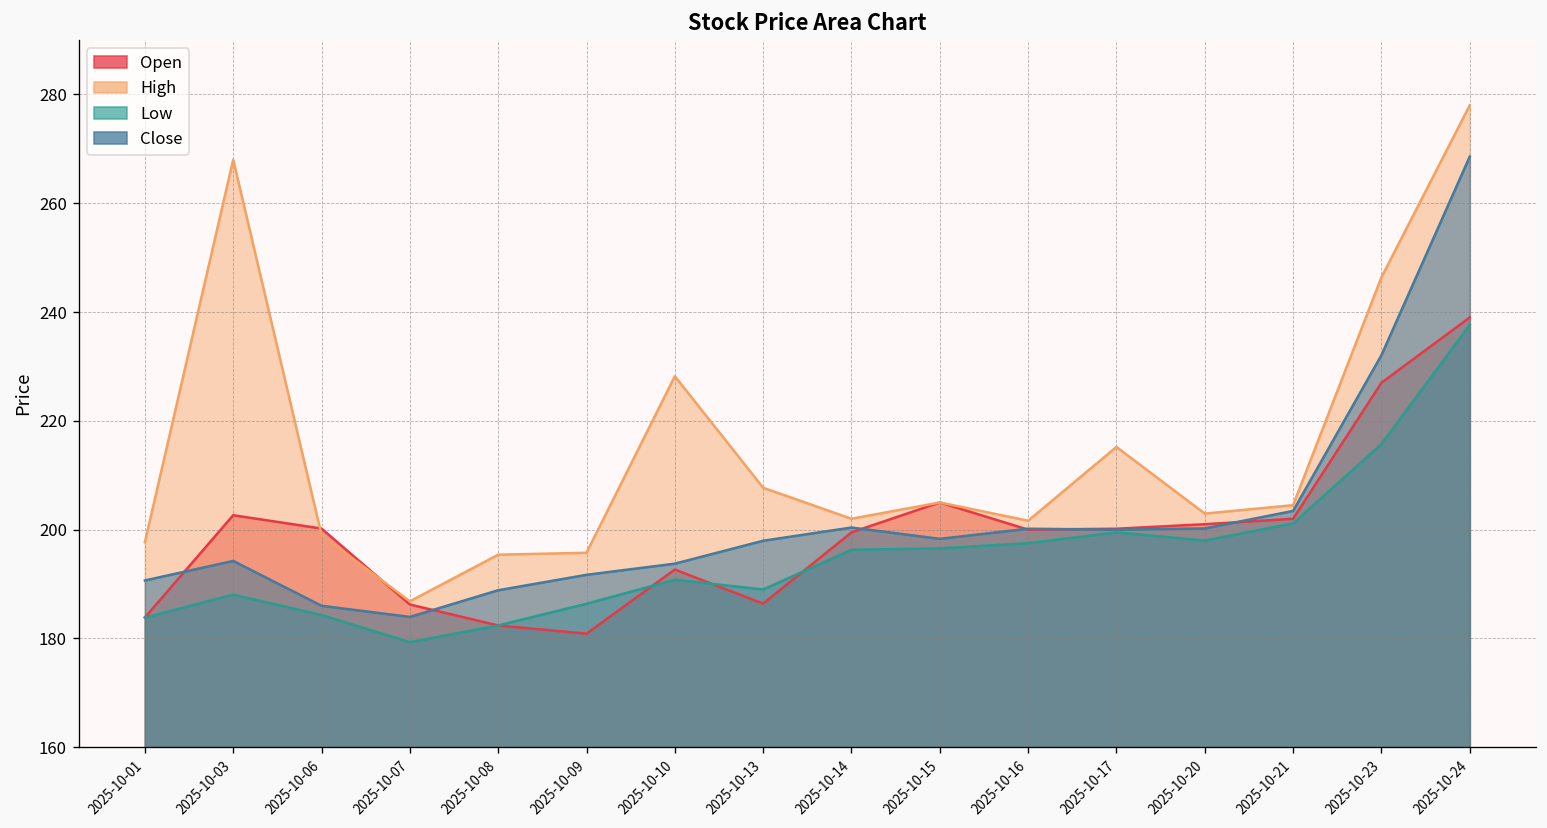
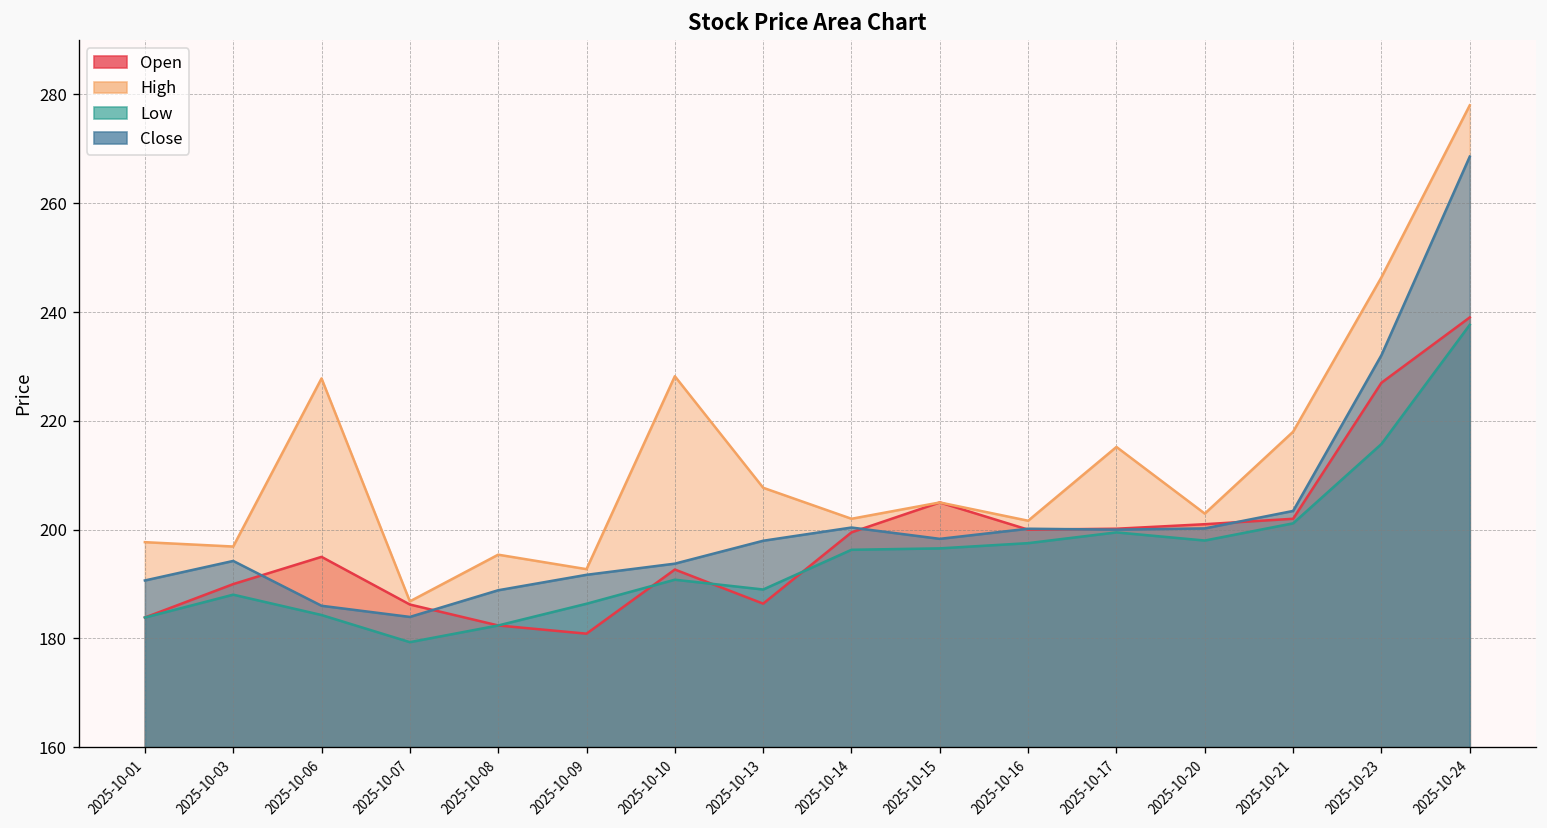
Open, 2025-10-03: 203 -> 190
High, 2025-10-03: 268 -> 197
Open, 2025-10-06: 200 -> 195
High, 2025-10-06: 199 -> 228
High, 2025-10-09: 196 -> 193
High, 2025-10-21: 205 -> 218
